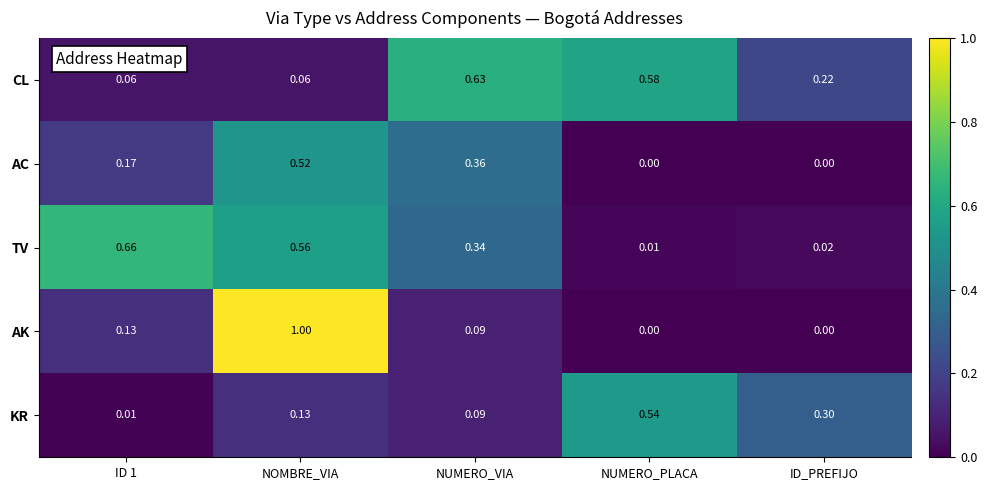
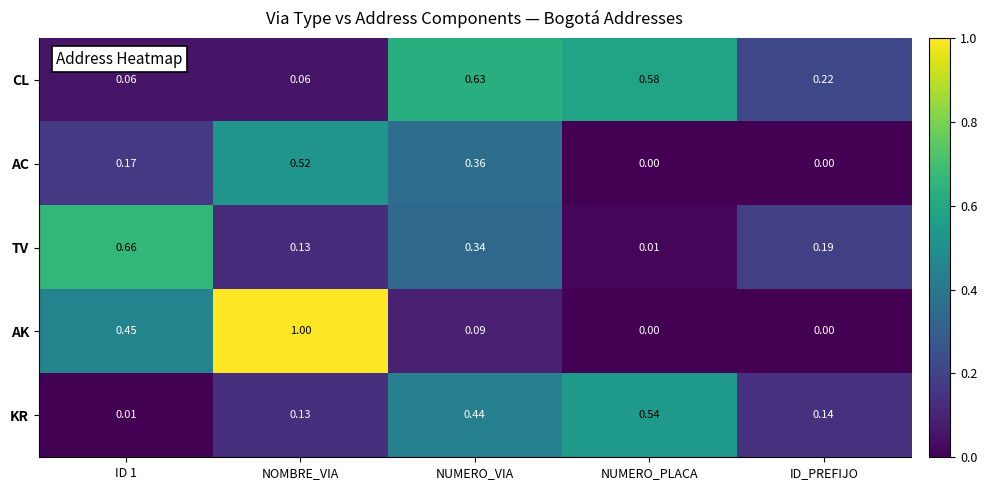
TV, NOMBRE_VIA: 0.56 -> 0.13
TV, ID_PREFIJO: 0.02 -> 0.19
AK, ID 1: 0.13 -> 0.45
KR, NUMERO_VIA: 0.09 -> 0.44
KR, ID_PREFIJO: 0.30 -> 0.14
